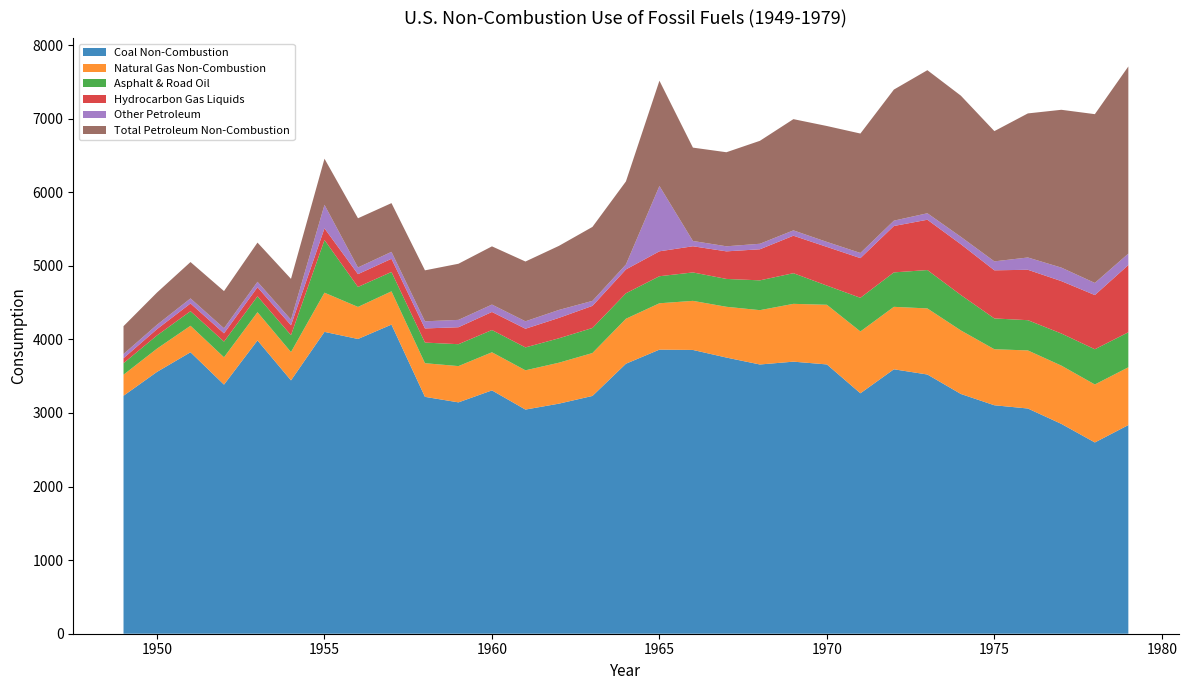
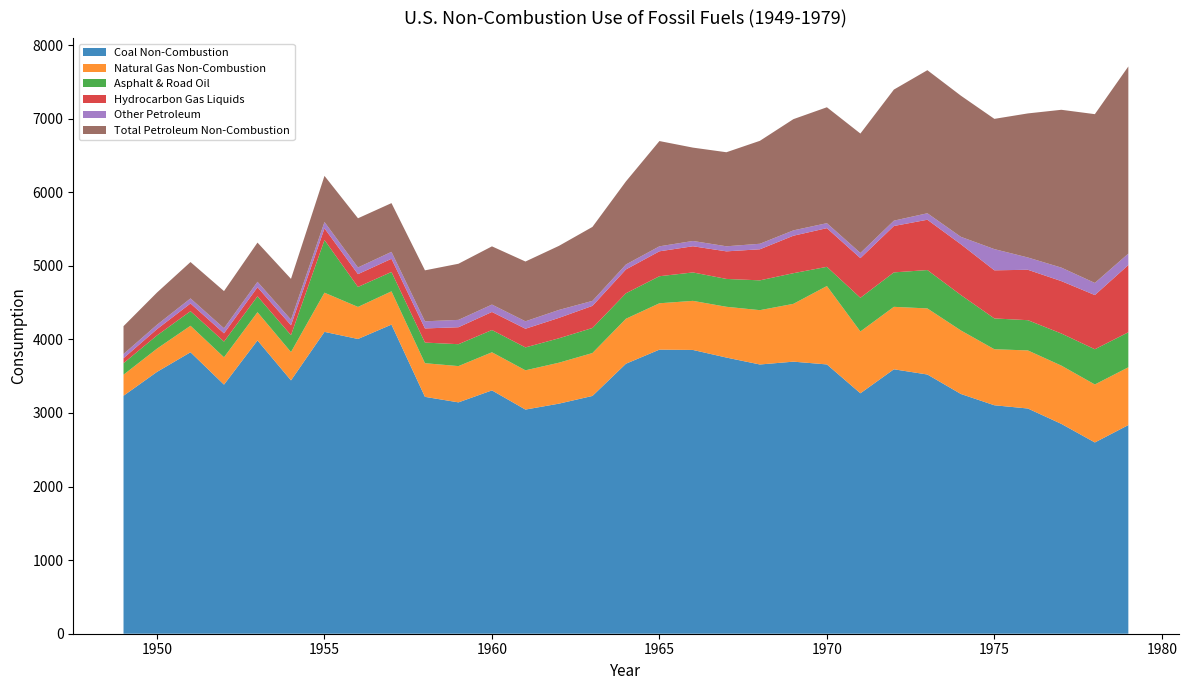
Other Petroleum, 1955: 300 -> 100
Other Petroleum, 1965: 900 -> 100
Natural Gas Non-Combustion, 1970: 800 -> 1100
Other Petroleum, 1975: 100 -> 300
